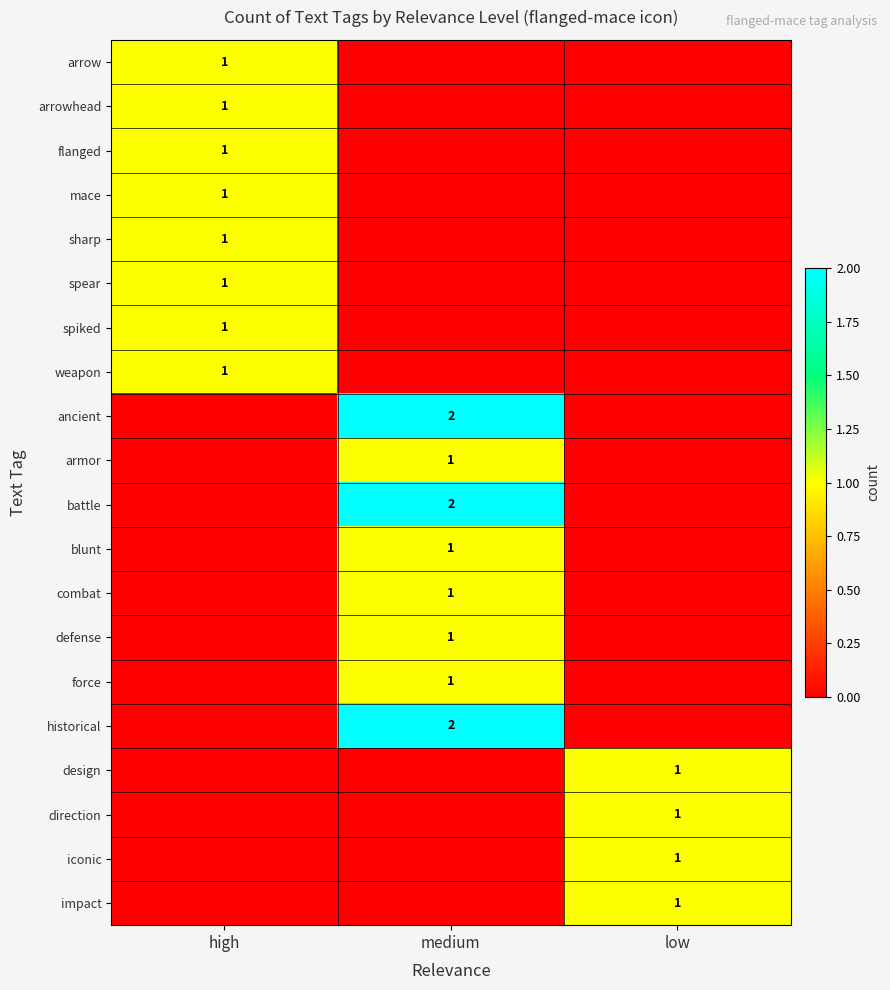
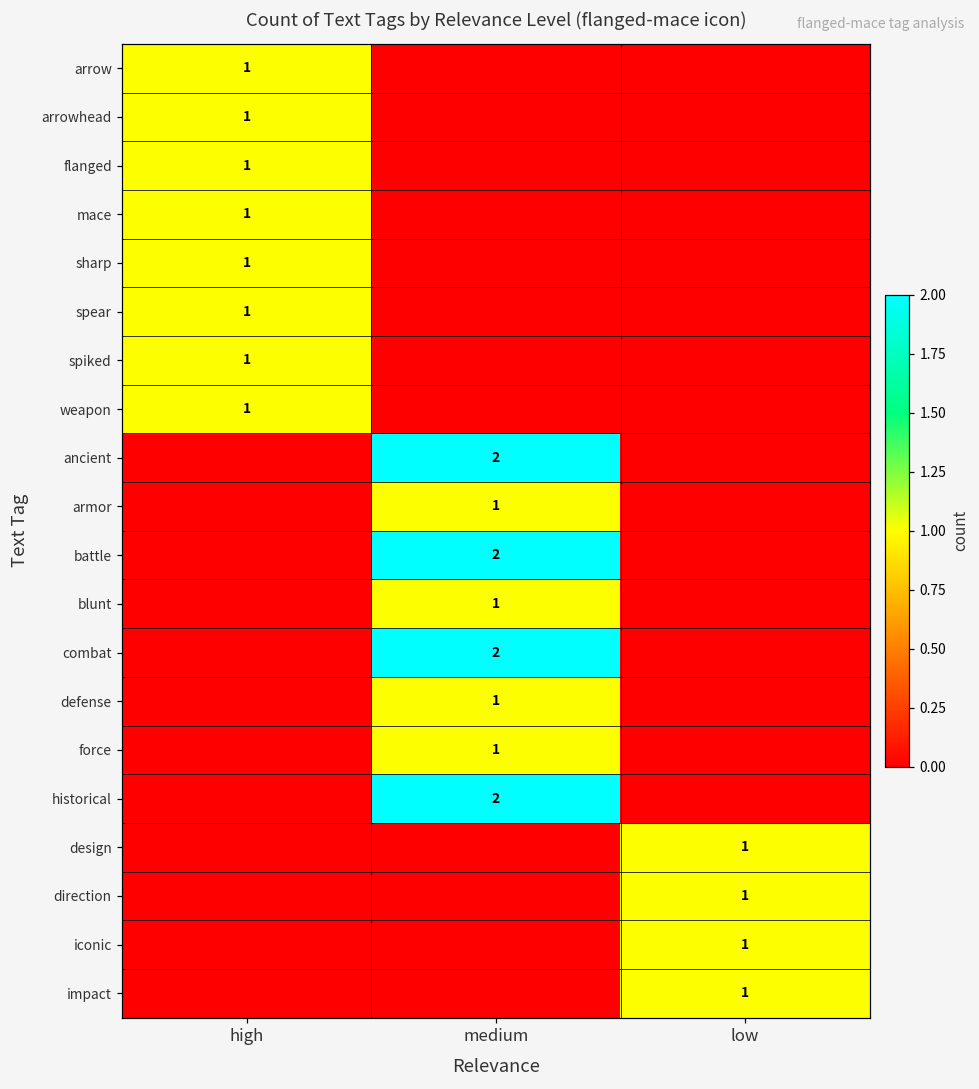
combat, medium: 1 -> 2
